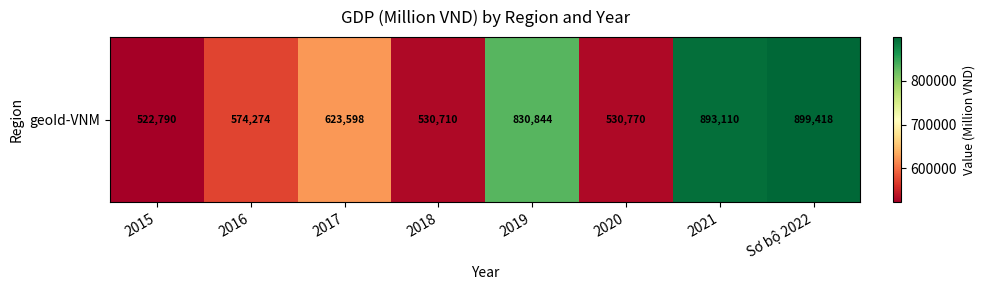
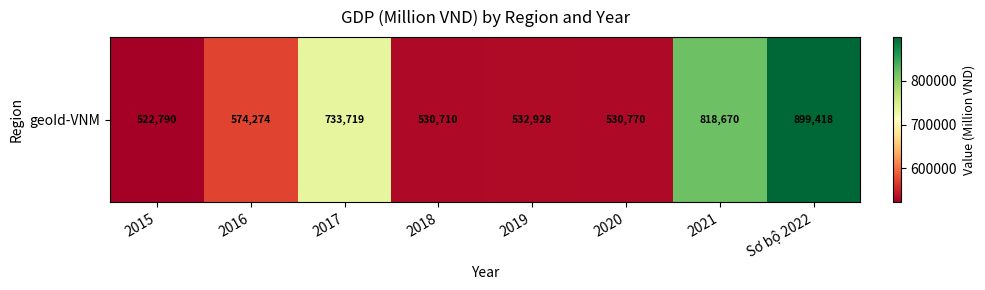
geoId-VNM, 2017: 623,598 -> 733,719
geoId-VNM, 2019: 830,844 -> 532,928
geoId-VNM, 2021: 893,110 -> 818,670
